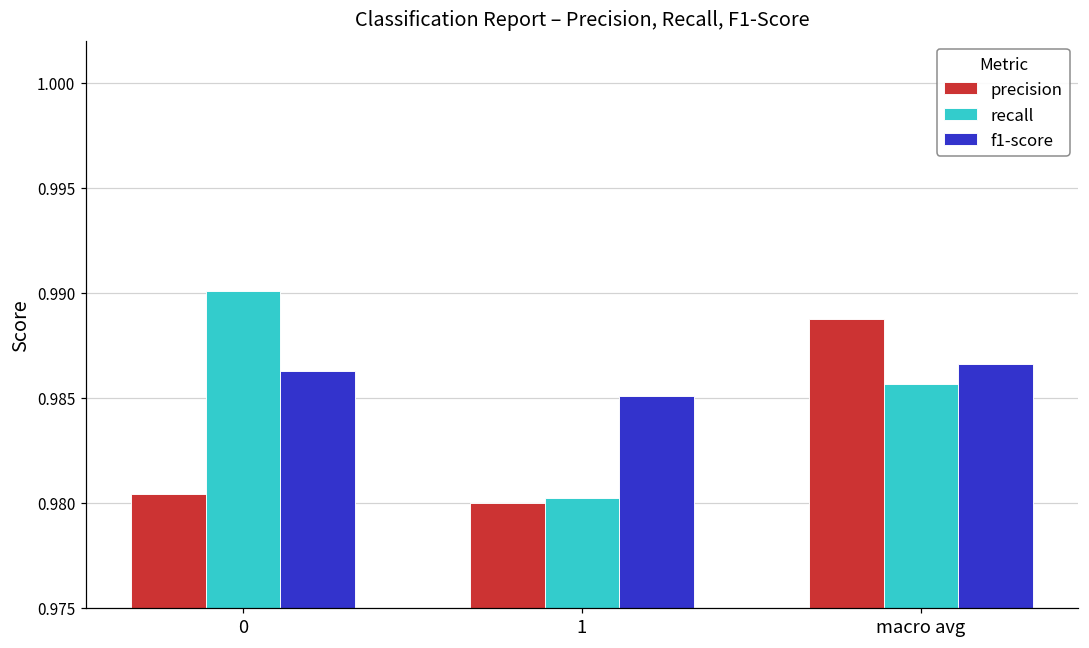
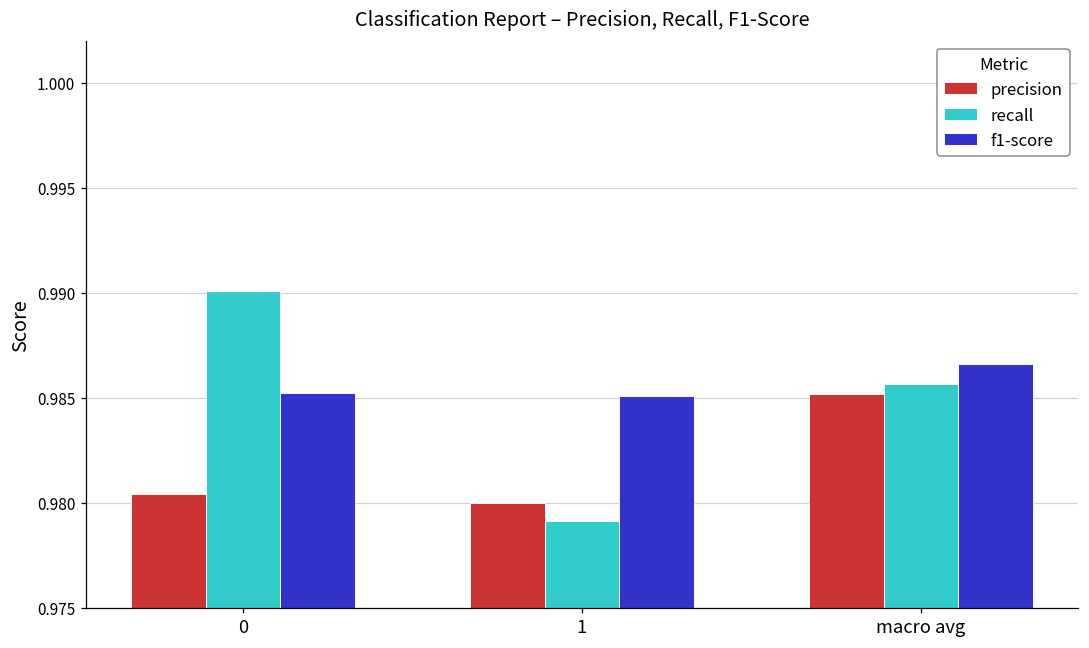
f1-score, 0: 0.9863 -> 0.9852
recall, 1: 0.9802 -> 0.9791
precision, macro avg: 0.9888 -> 0.9852
